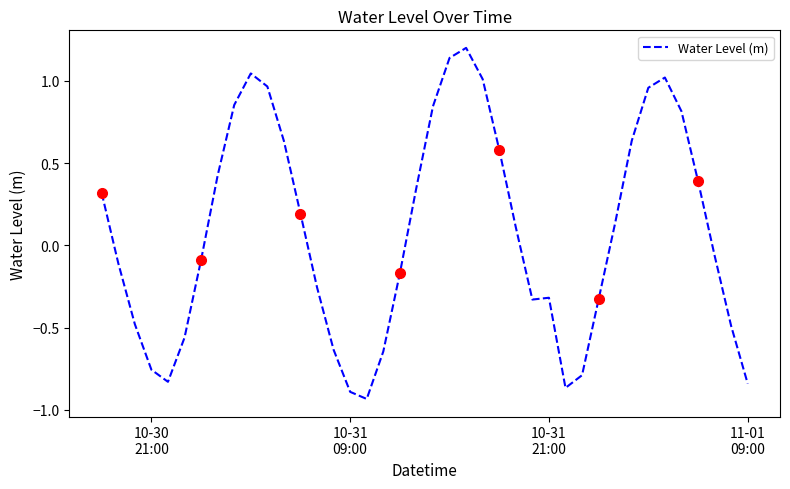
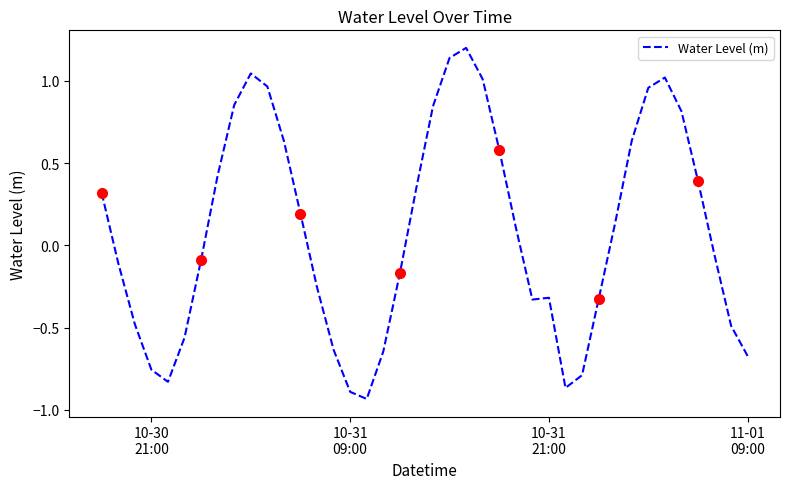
Water Level (m), 11-01 09:00: -0.84 -> -0.67
